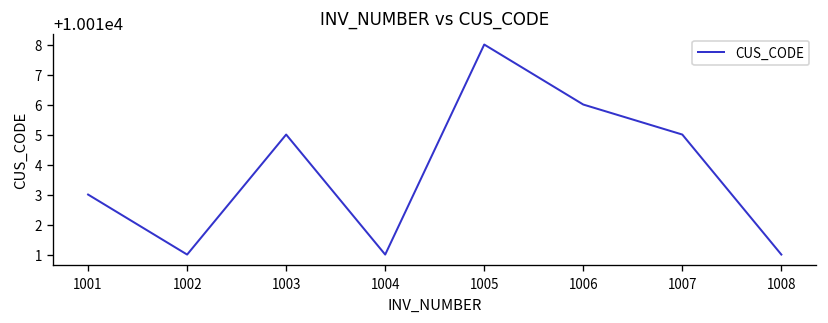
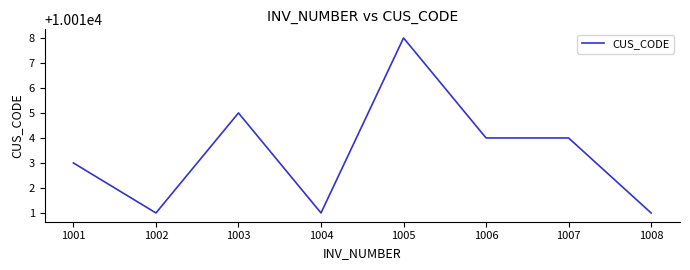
1006: 10016 -> 10014
1007: 10015 -> 10014
